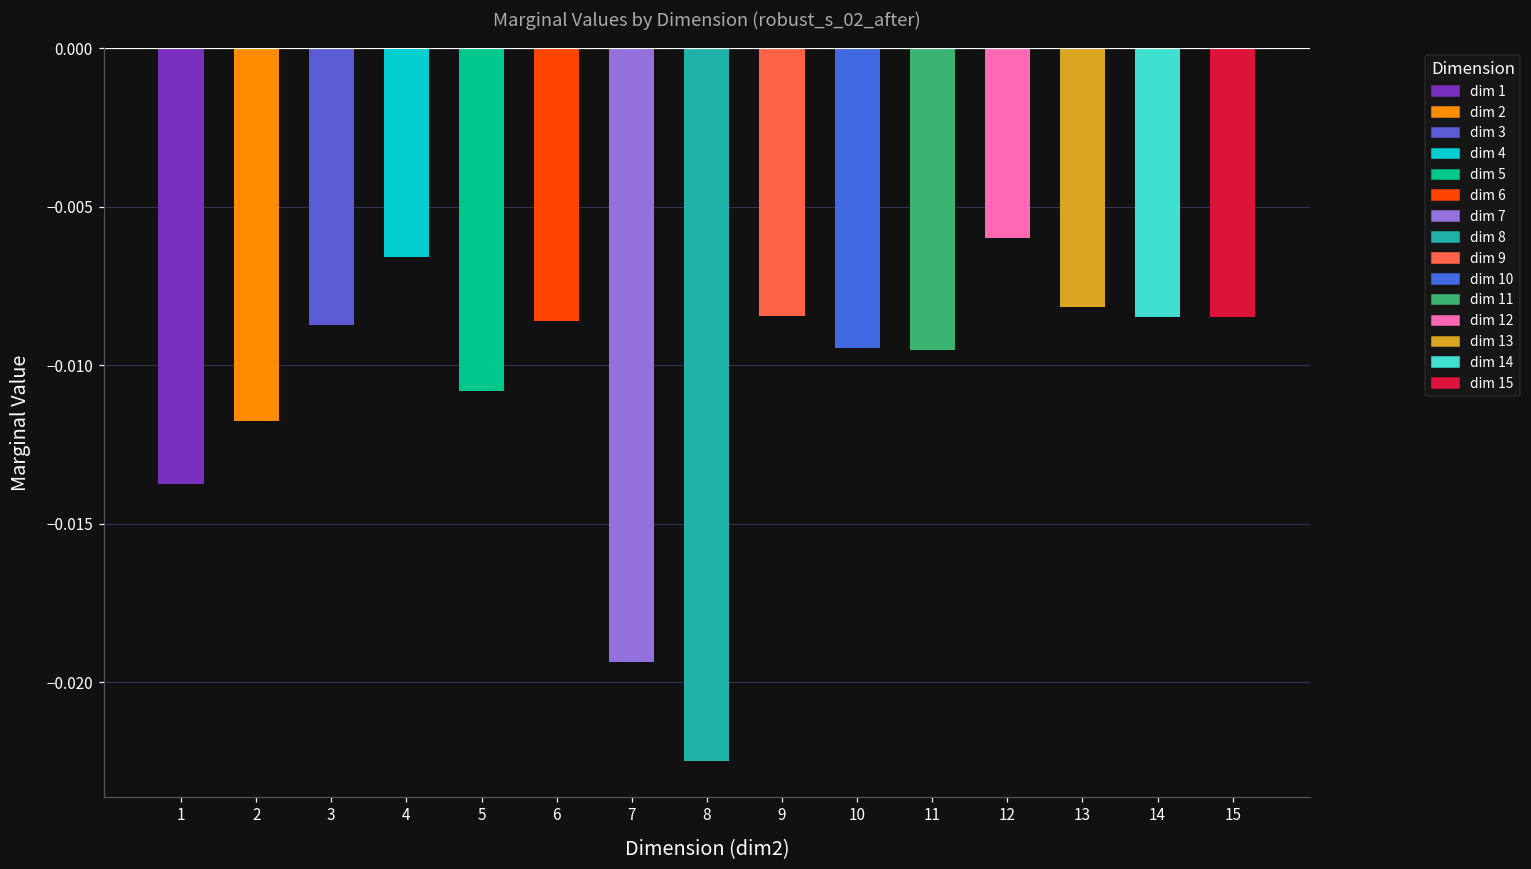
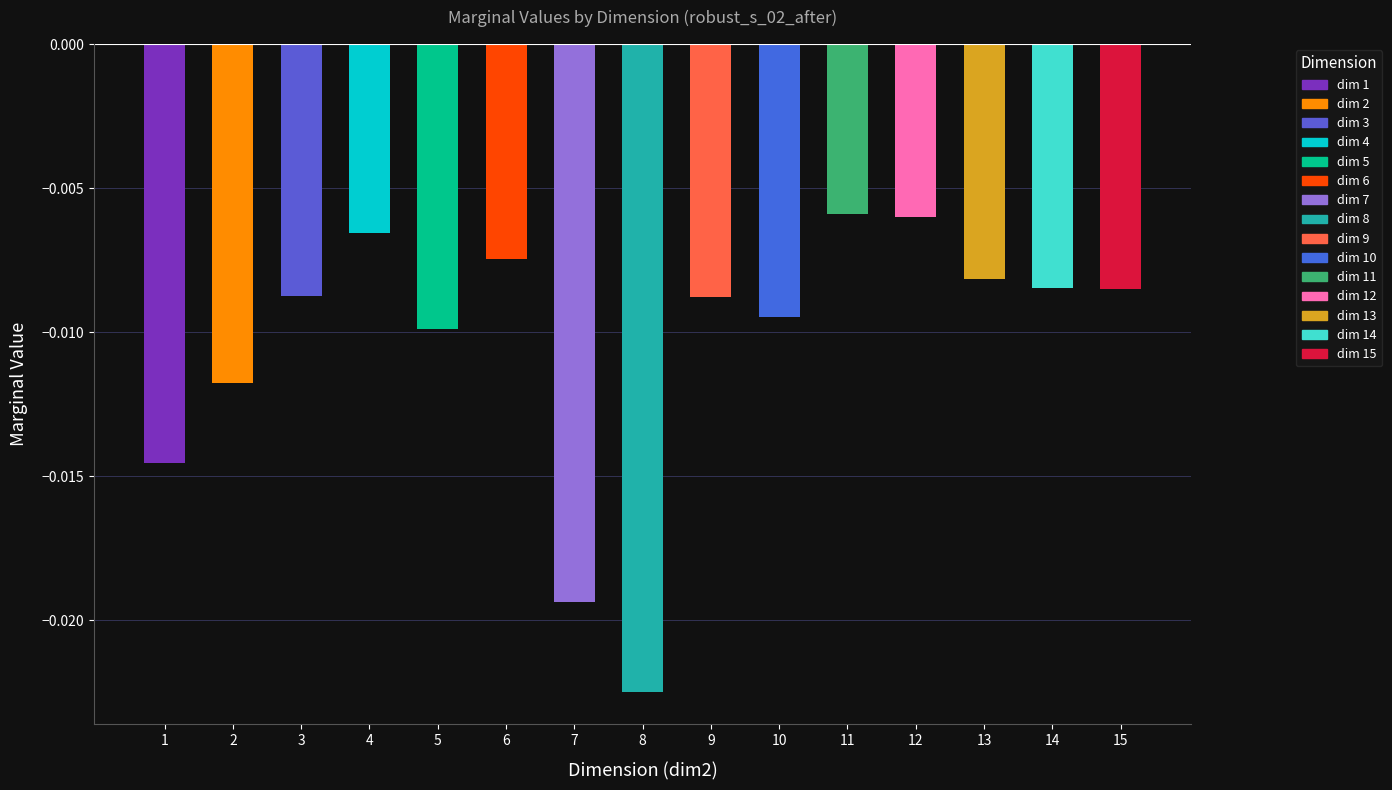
1: -0.0137 -> -0.0145
5: -0.0108 -> -0.0099
6: -0.0086 -> -0.0075
9: -0.0084 -> -0.0088
11: -0.0095 -> -0.0059
